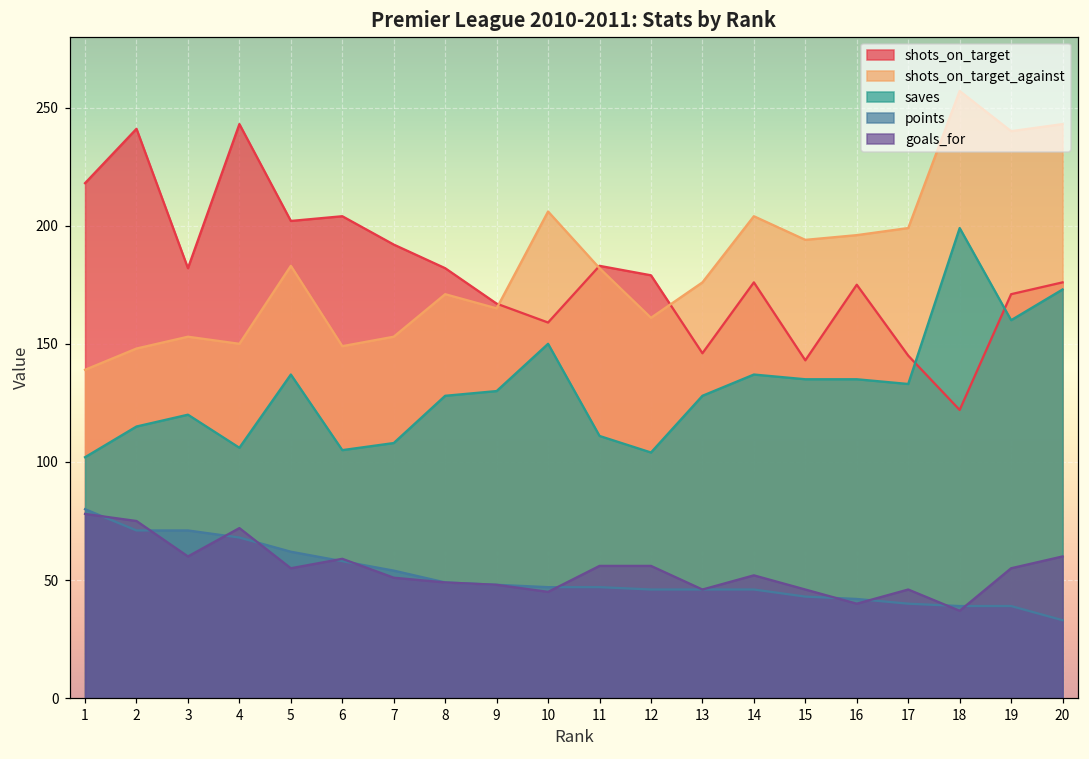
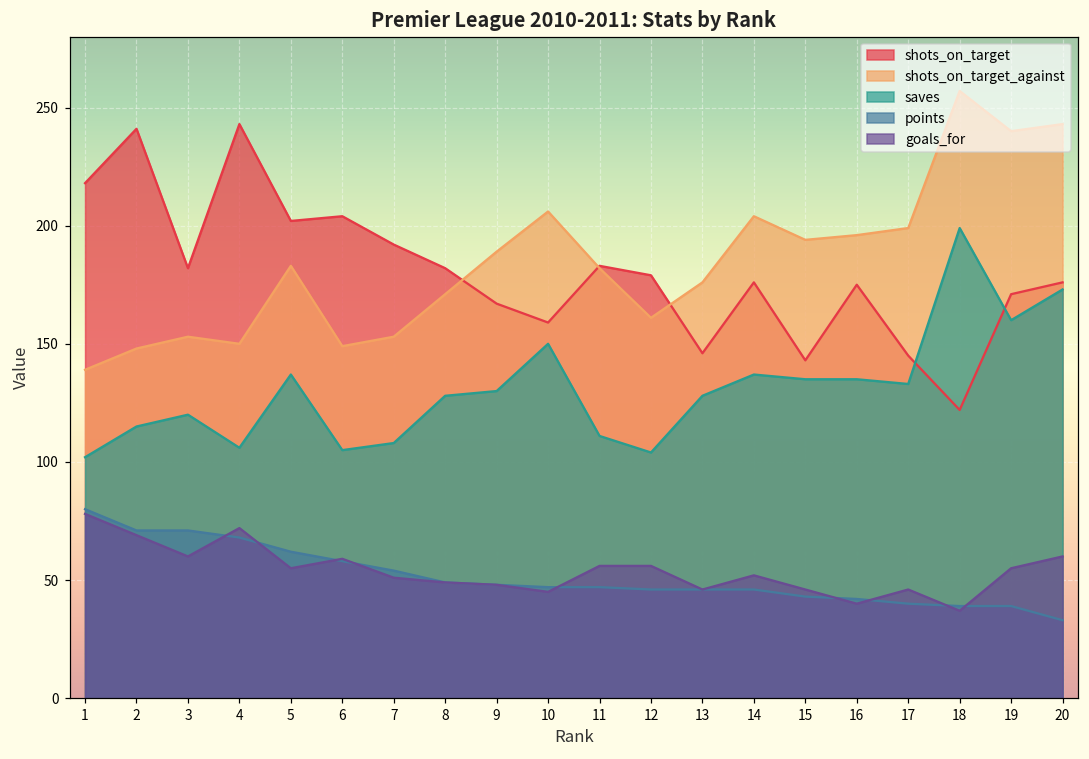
goals_for, 2: 75 -> 69
shots_on_target_against, 9: 165 -> 189
